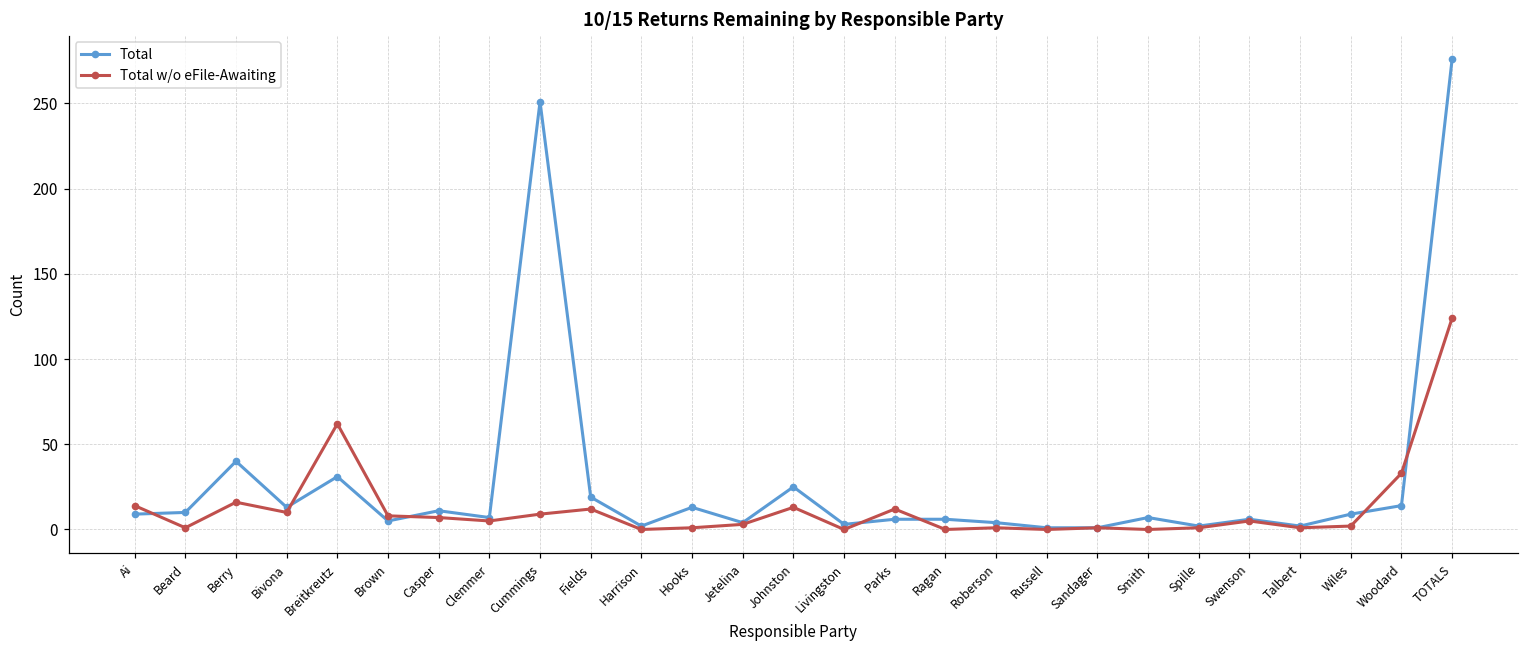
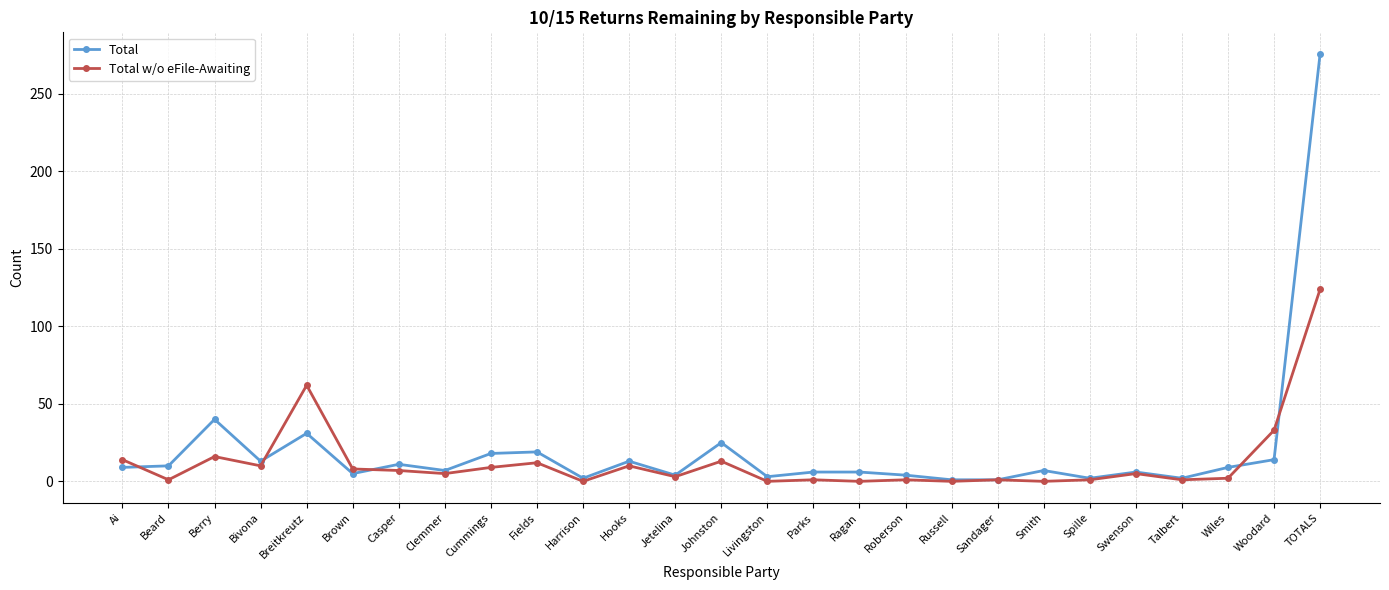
Total, Cummings: 251 -> 18
Total w/o eFile-Awaiting, Hooks: 1 -> 10
Total w/o eFile-Awaiting, Parks: 12 -> 1
